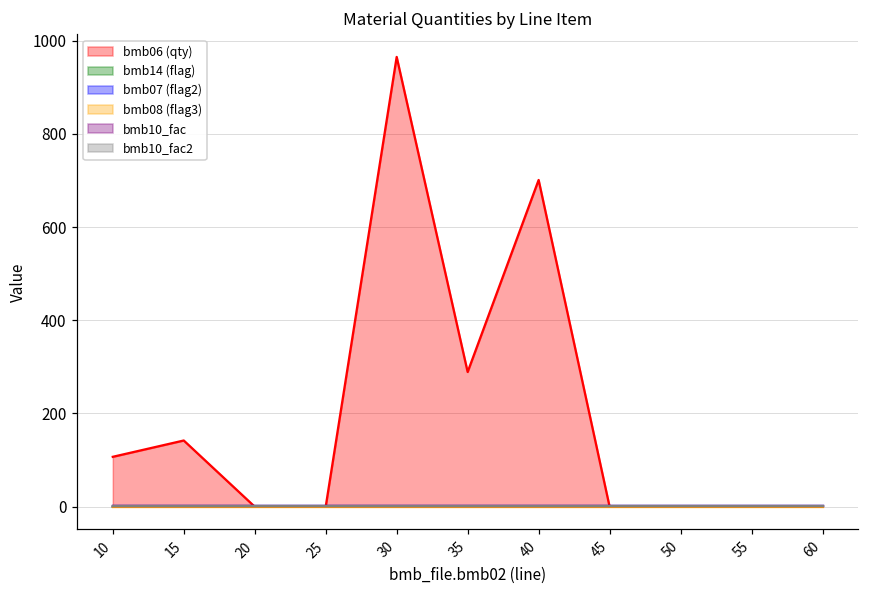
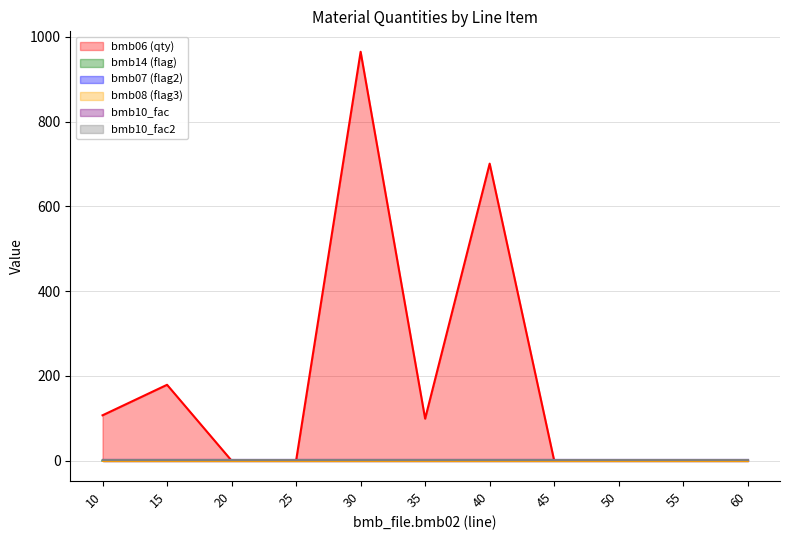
bmb06 (qty), 15: 140 -> 180
bmb06 (qty), 35: 290 -> 100
